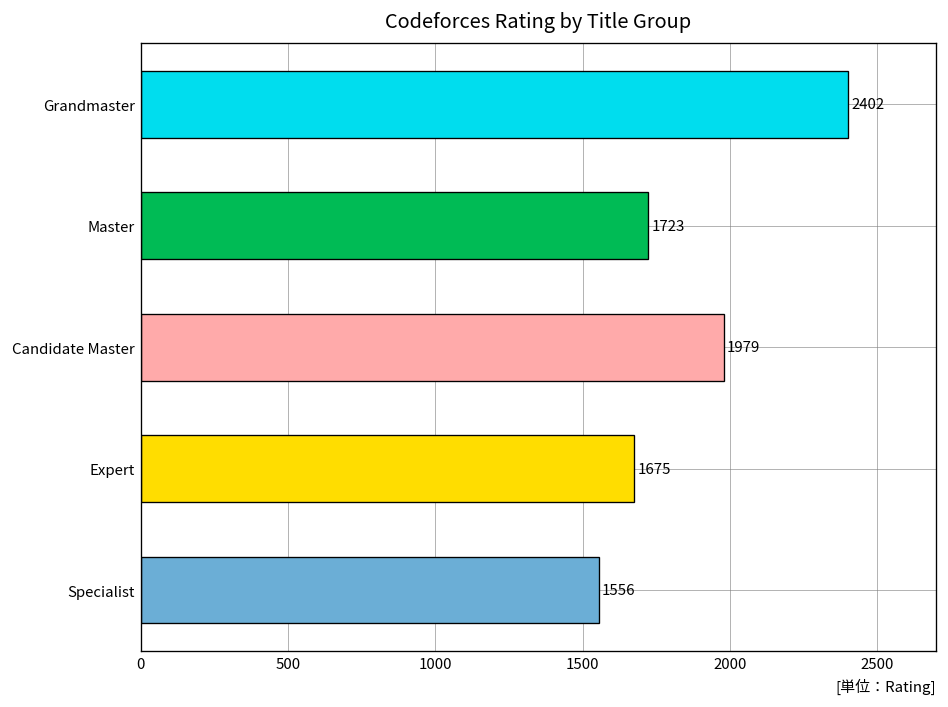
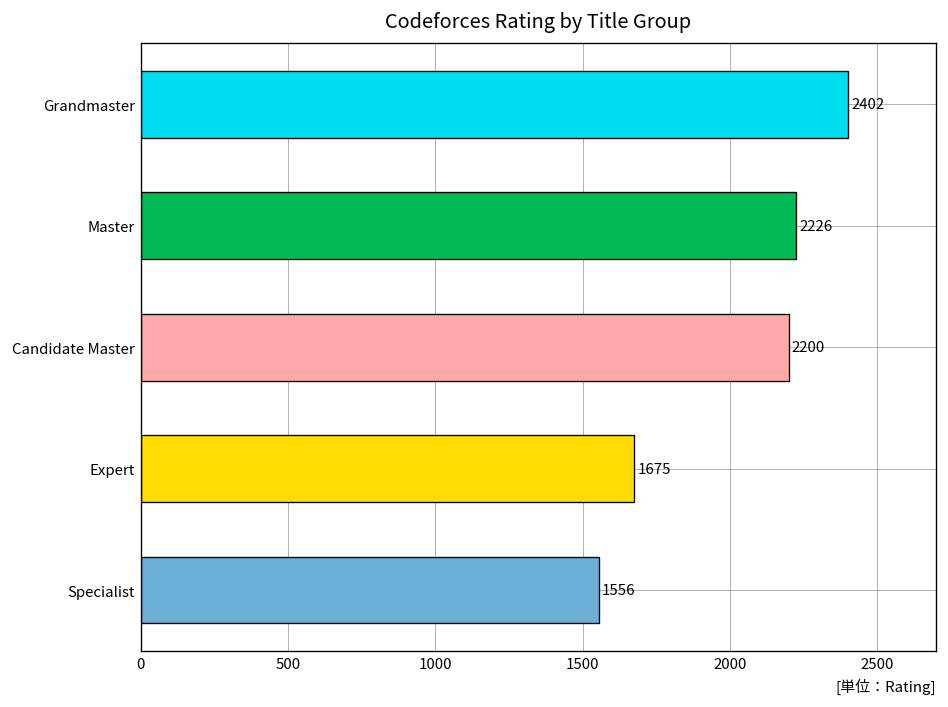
Master: 1723 -> 2226
Candidate Master: 1979 -> 2200
